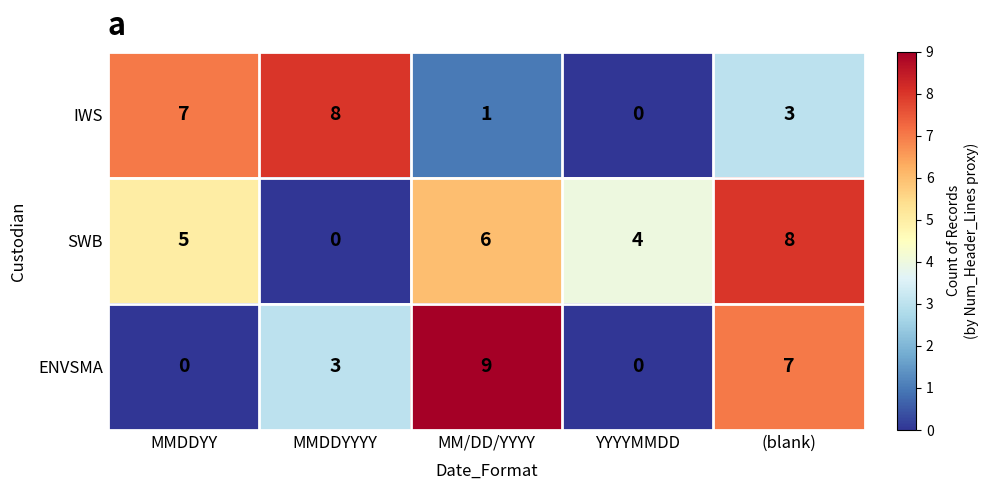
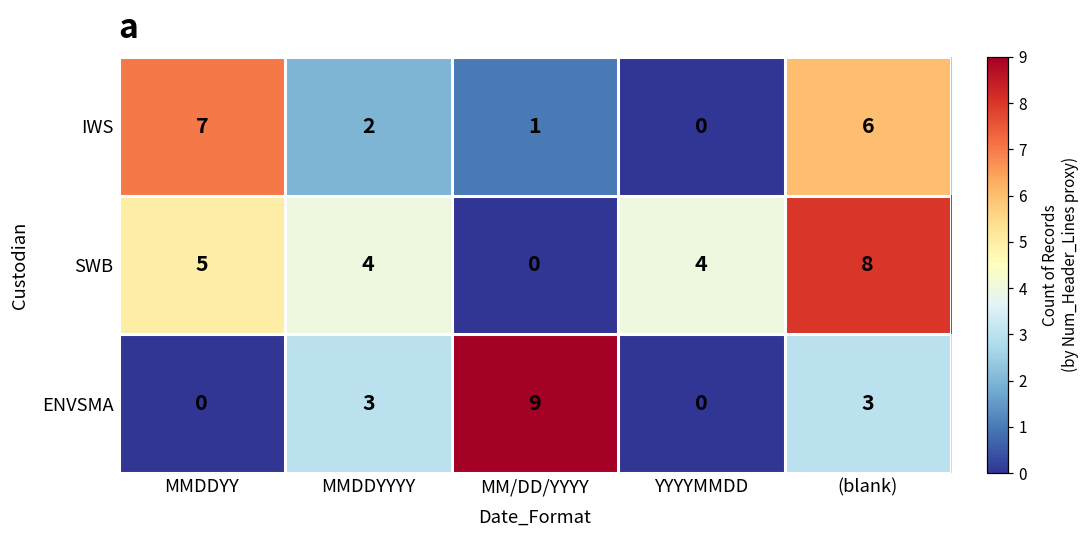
IWS, MMDDYYYY: 8 -> 2
IWS, (blank): 3 -> 6
SWB, MMDDYYYY: 0 -> 4
SWB, MM/DD/YYYY: 6 -> 0
ENVSMA, (blank): 7 -> 3
